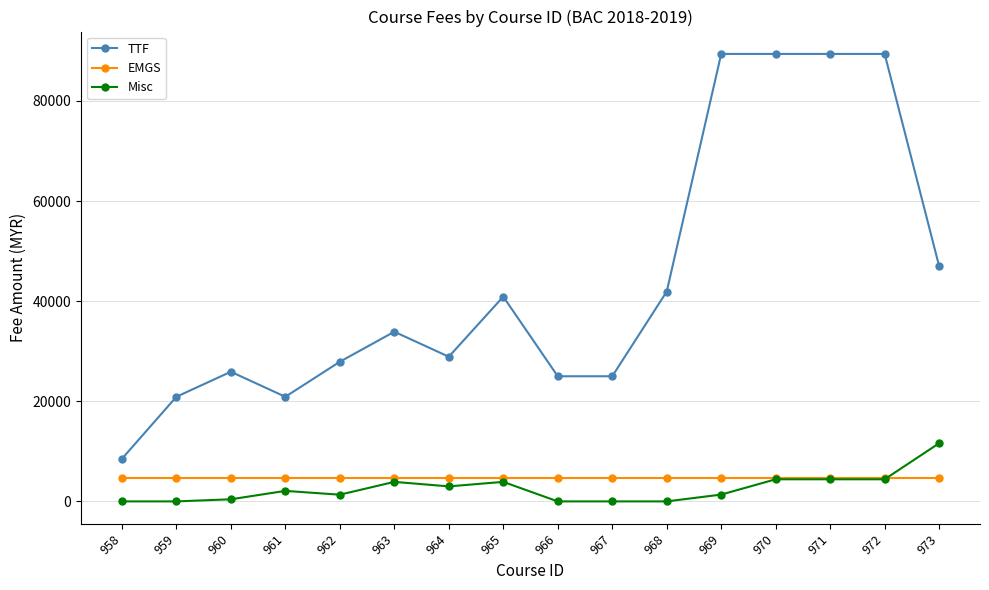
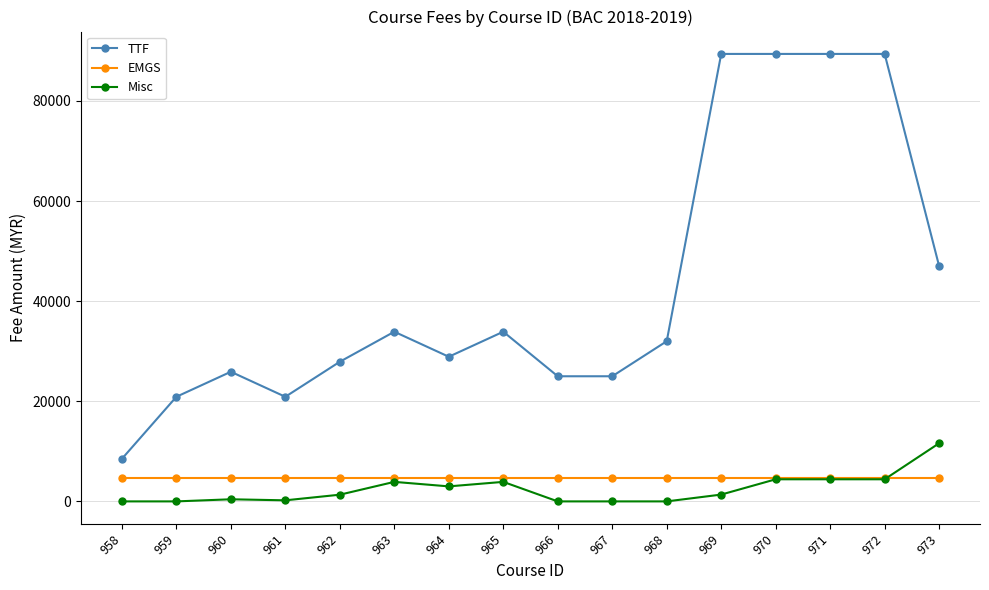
Misc, 961: 2000 -> 0
TTF, 965: 41000 -> 34000
TTF, 968: 42000 -> 32000
